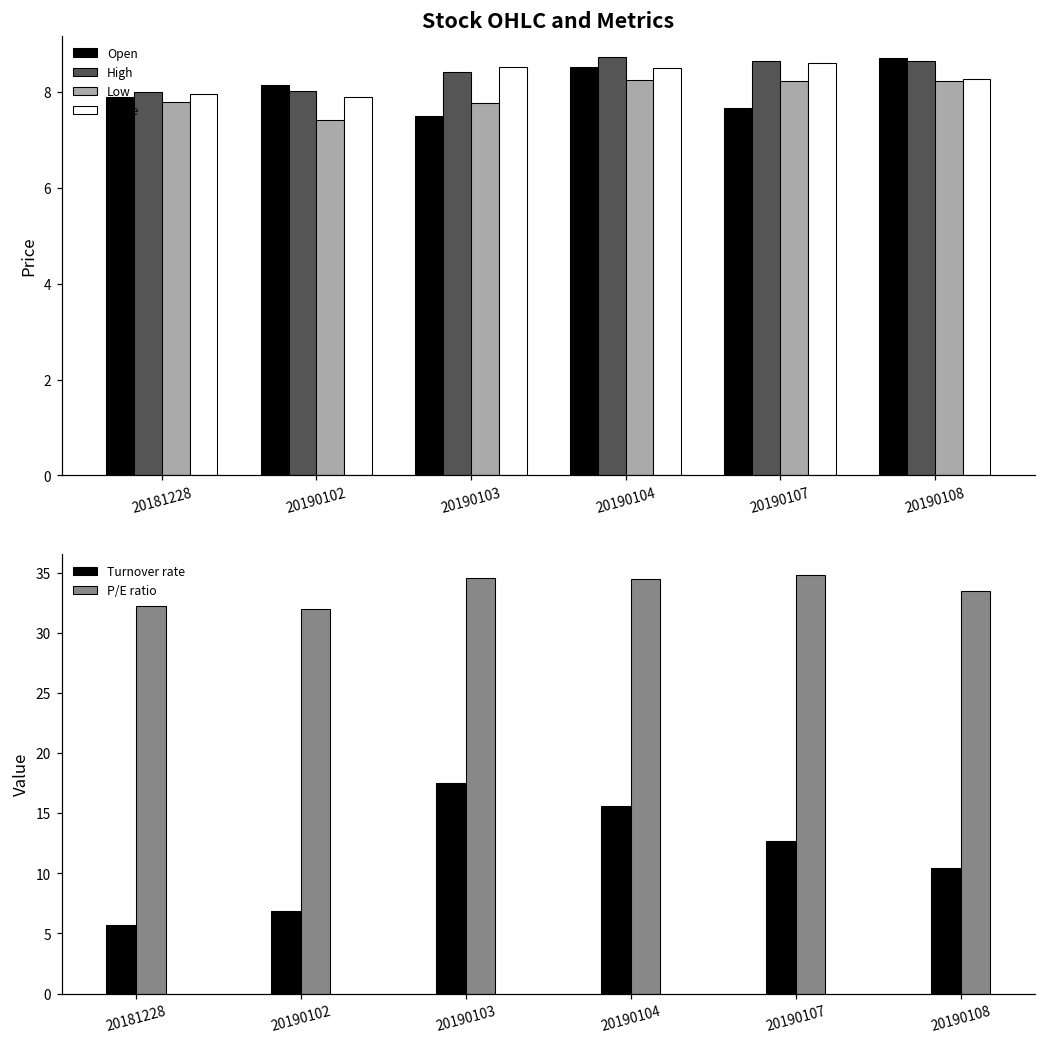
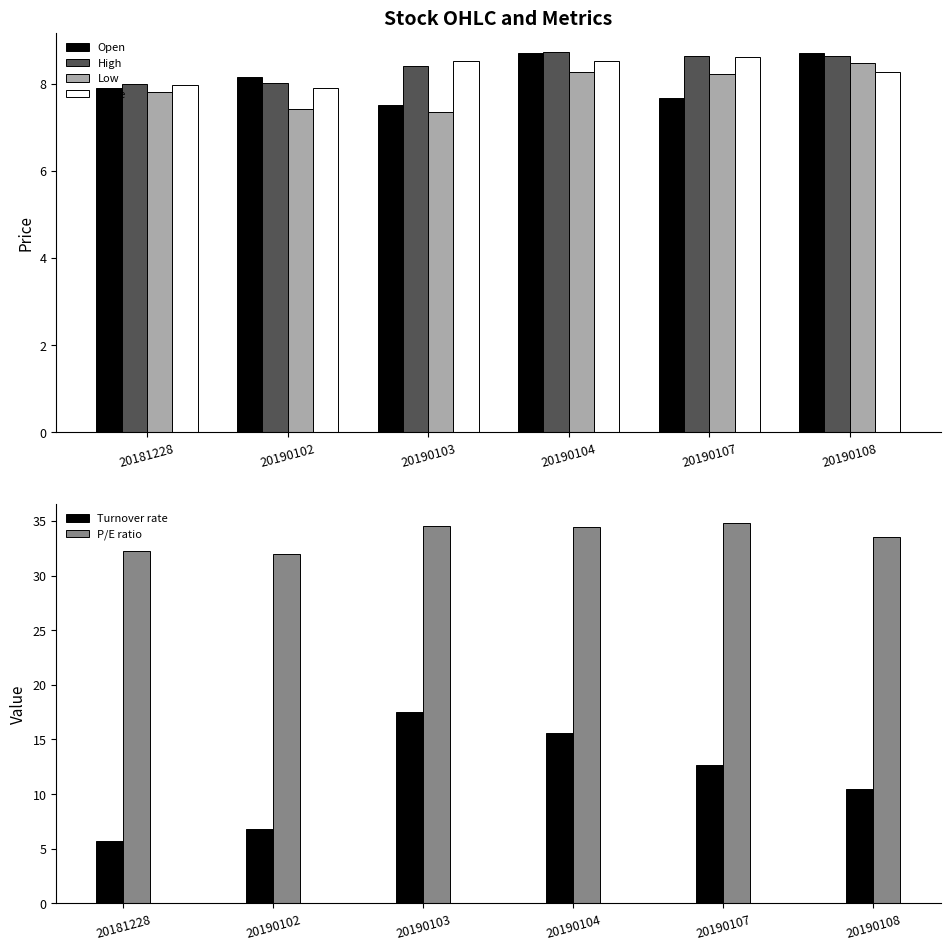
Stock OHLC and Metrics, Low, 20190103: 7.8 -> 7.4
Stock OHLC and Metrics, Open, 20190104: 8.5 -> 8.7
Stock OHLC and Metrics, Low, 20190108: 8.2 -> 8.5
